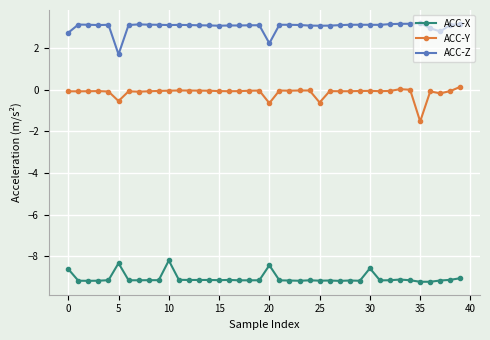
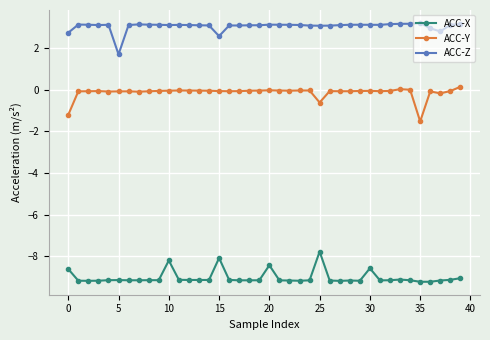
ACC-Y, 0: -0.1 -> -1.2
ACC-X, 5: -8.3 -> -9.1
ACC-Y, 5: -0.5 -> -0.1
ACC-X, 15: -9.2 -> -8.1
ACC-Z, 15: 3.1 -> 2.6
ACC-Y, 20: -0.7 -> 0.0
ACC-Z, 20: 2.2 -> 3.1
ACC-X, 25: -9.2 -> -7.8
